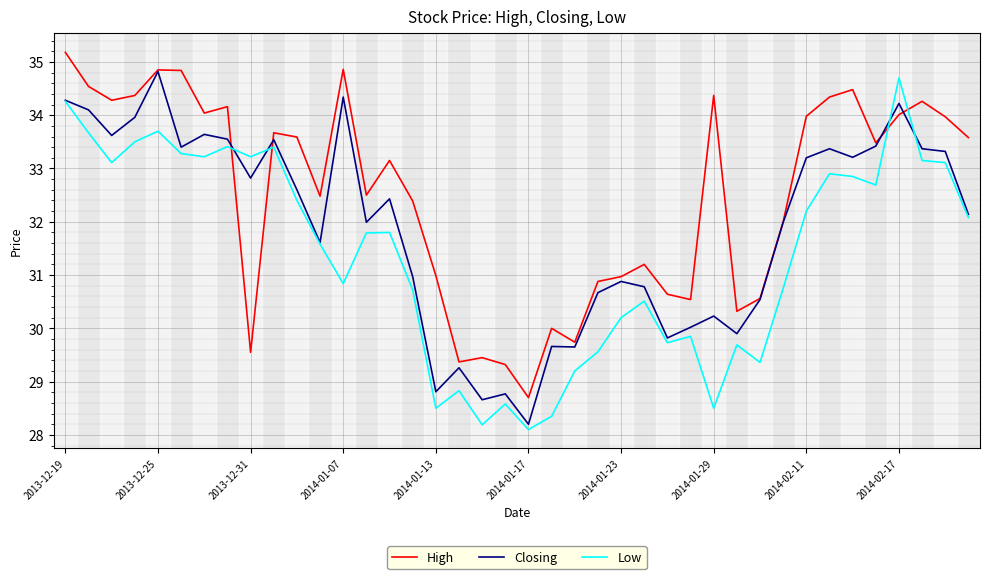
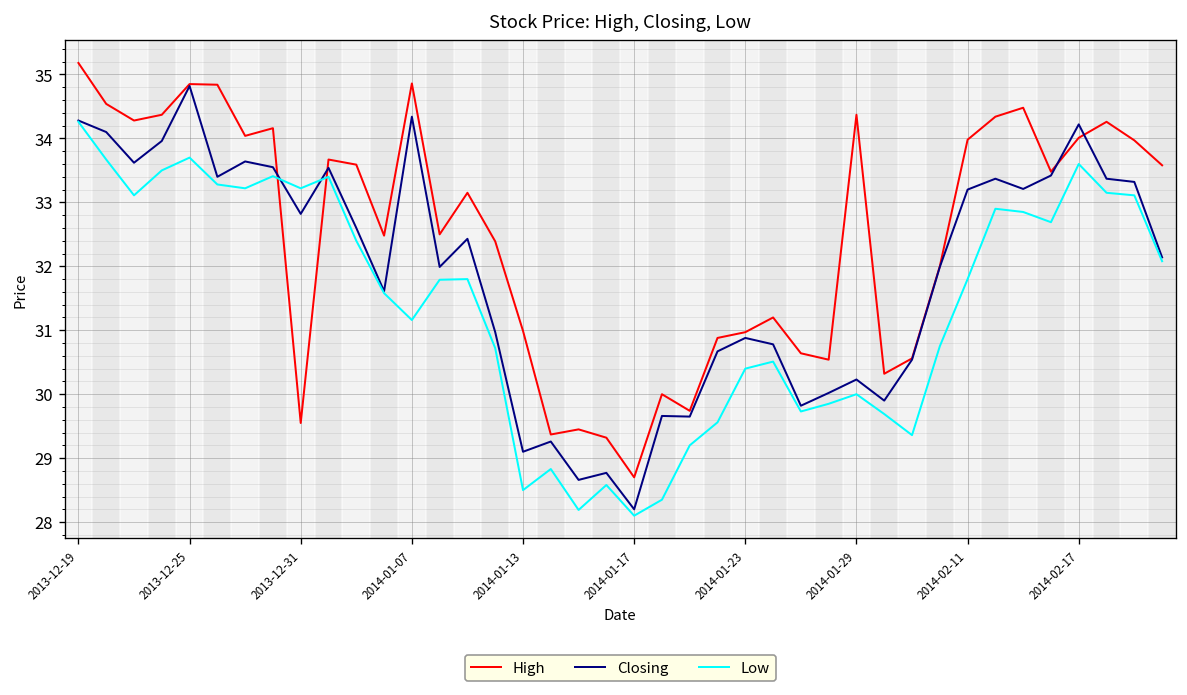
Low, 2014-01-07: 30.8 -> 31.2
Closing, 2014-01-13: 28.8 -> 29.1
Low, 2014-01-23: 30.2 -> 30.4
Low, 2014-01-29: 28.5 -> 30.0
Low, 2014-02-11: 32.2 -> 31.8
Low, 2014-02-17: 34.7 -> 33.6
